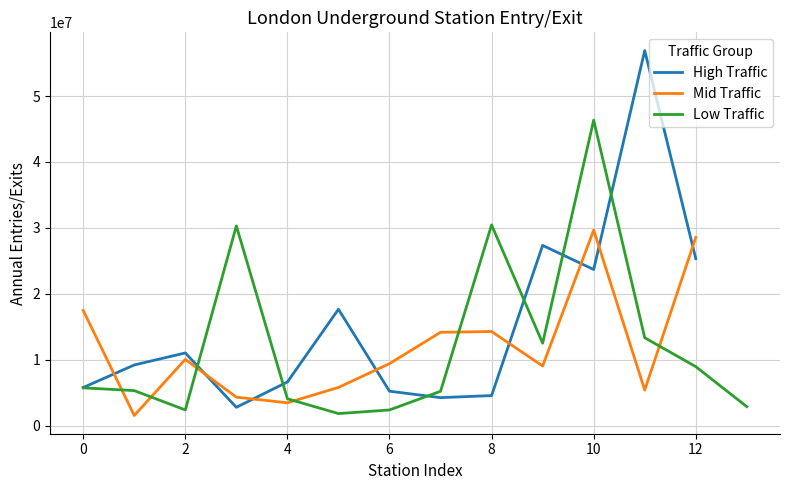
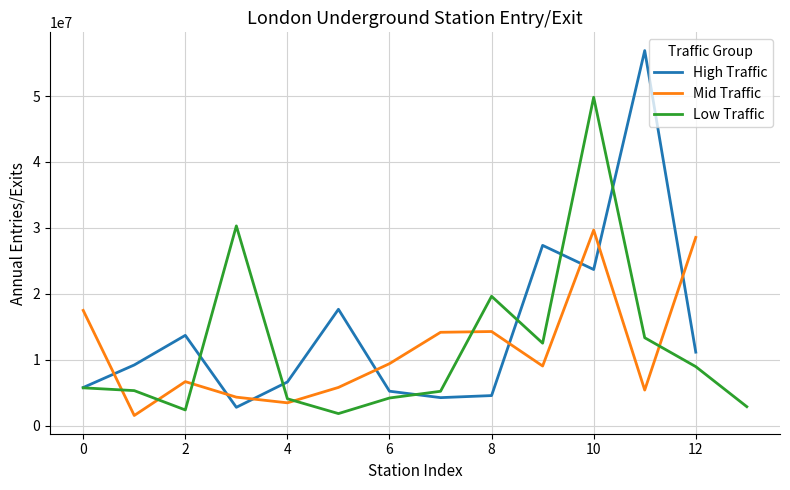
High Traffic, 2: 11000000 -> 14000000
Mid Traffic, 2: 10000000 -> 7000000
Low Traffic, 6: 2000000 -> 4000000
Low Traffic, 8: 30000000 -> 20000000
Low Traffic, 10: 46000000 -> 50000000
High Traffic, 12: 25000000 -> 11000000
